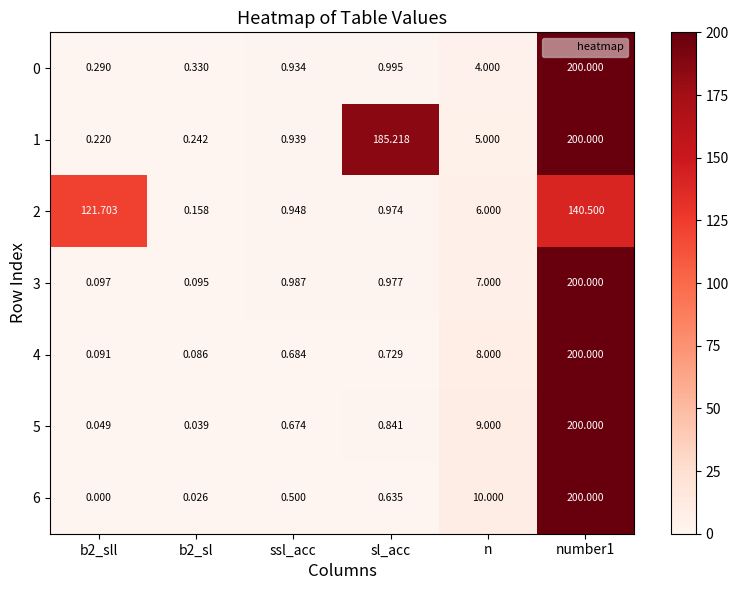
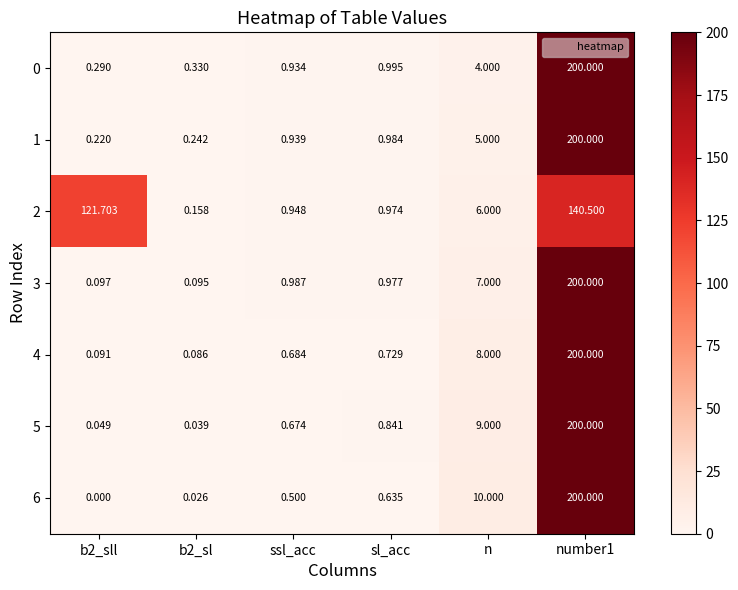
1, sl_acc: 185.218 -> 0.984
